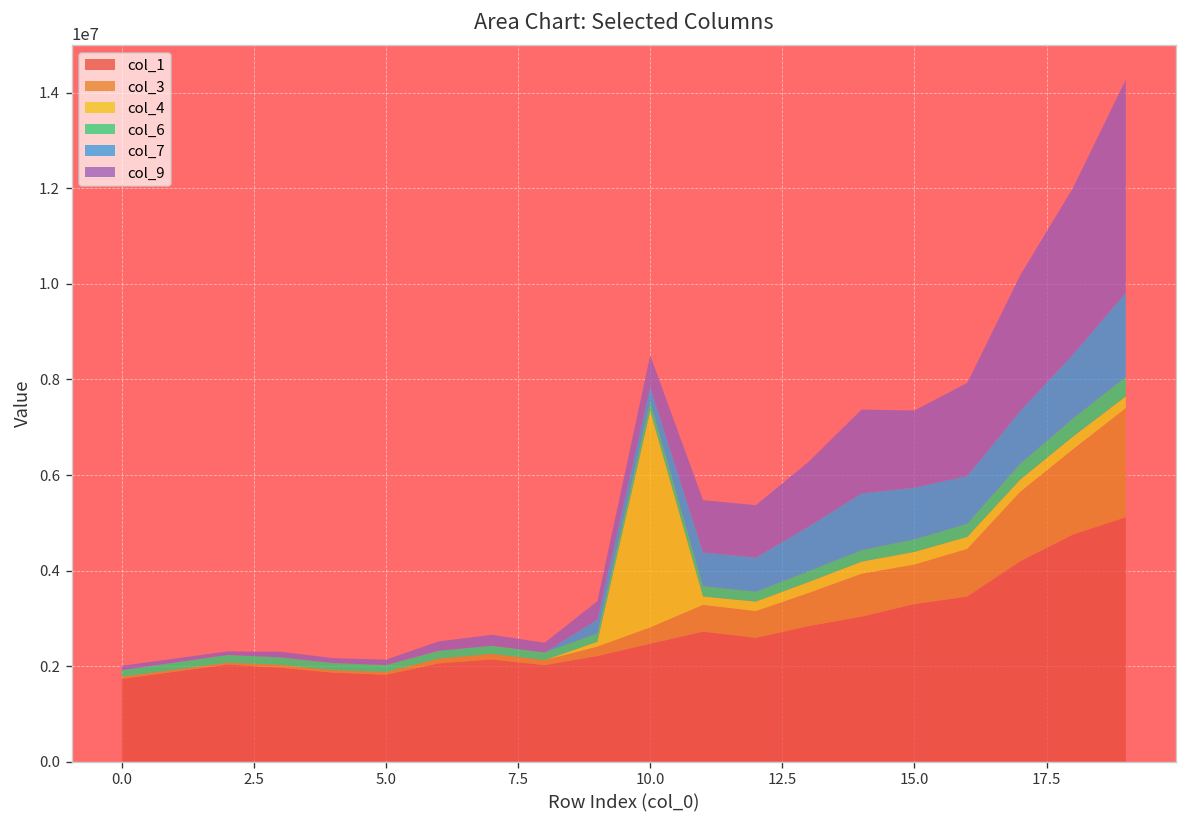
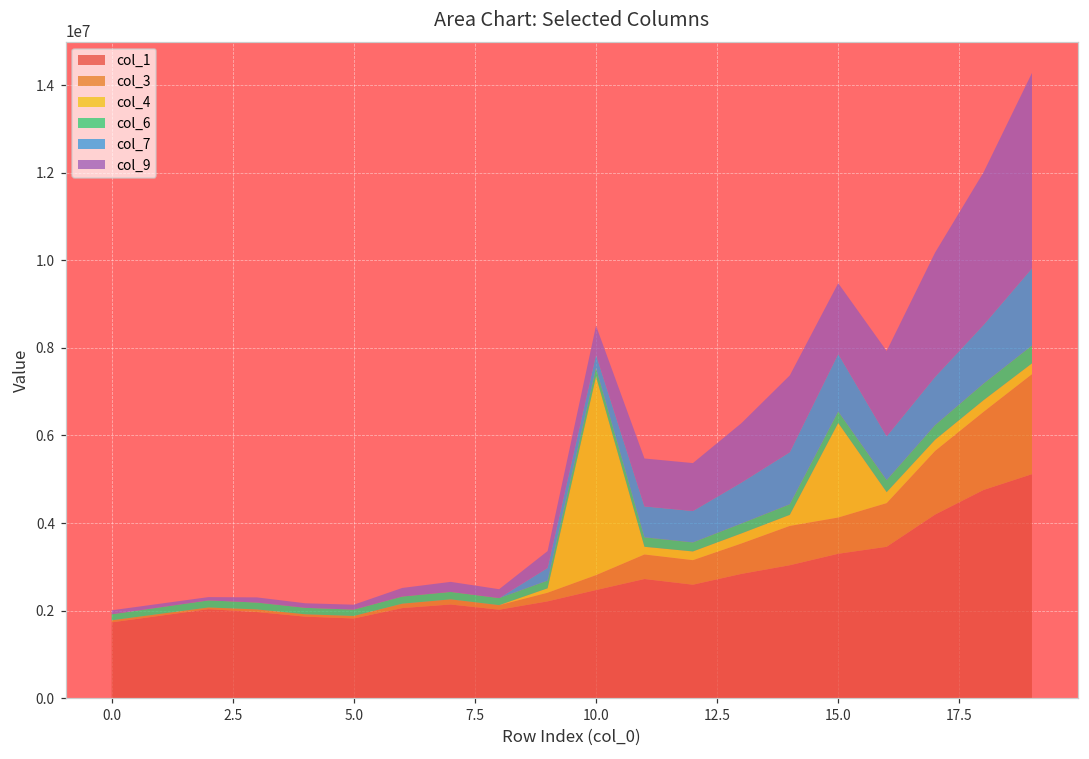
col_4, 15.0: 300000 -> 2200000
col_7, 15.0: 1100000 -> 1300000
